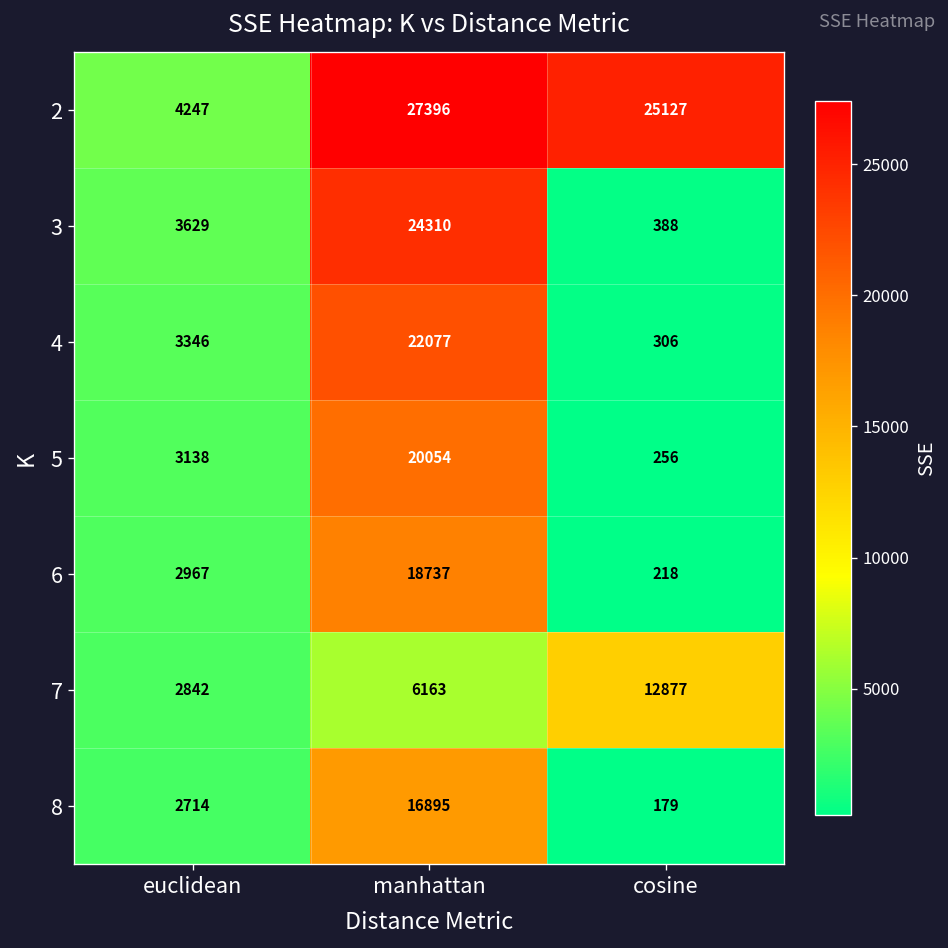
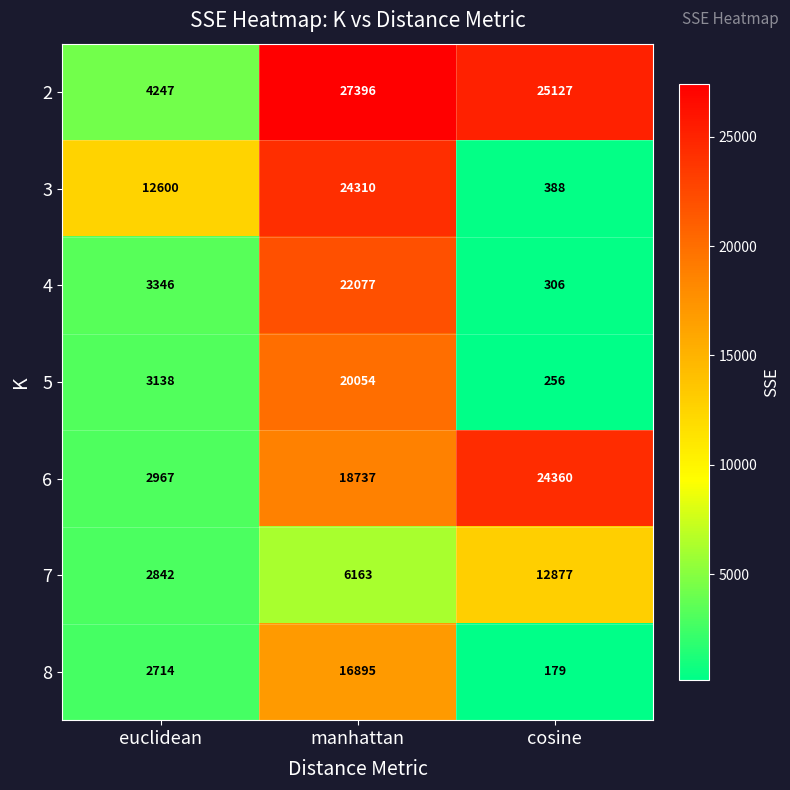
3, euclidean: 3629 -> 12600
6, cosine: 218 -> 24360
